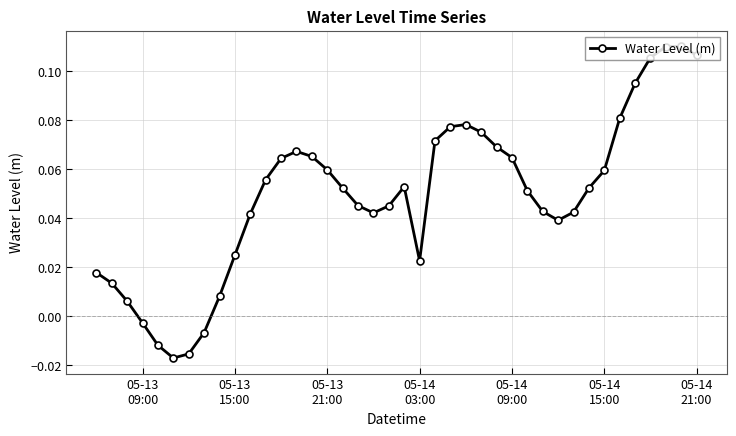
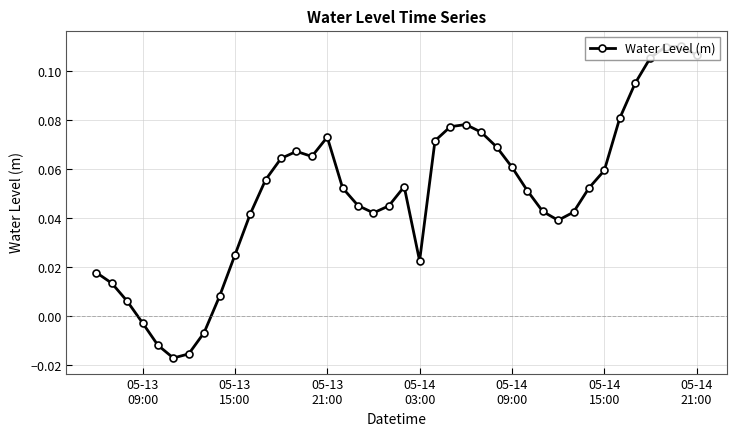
05-13 21:00: 0.060 -> 0.073
05-14 09:00: 0.065 -> 0.061
